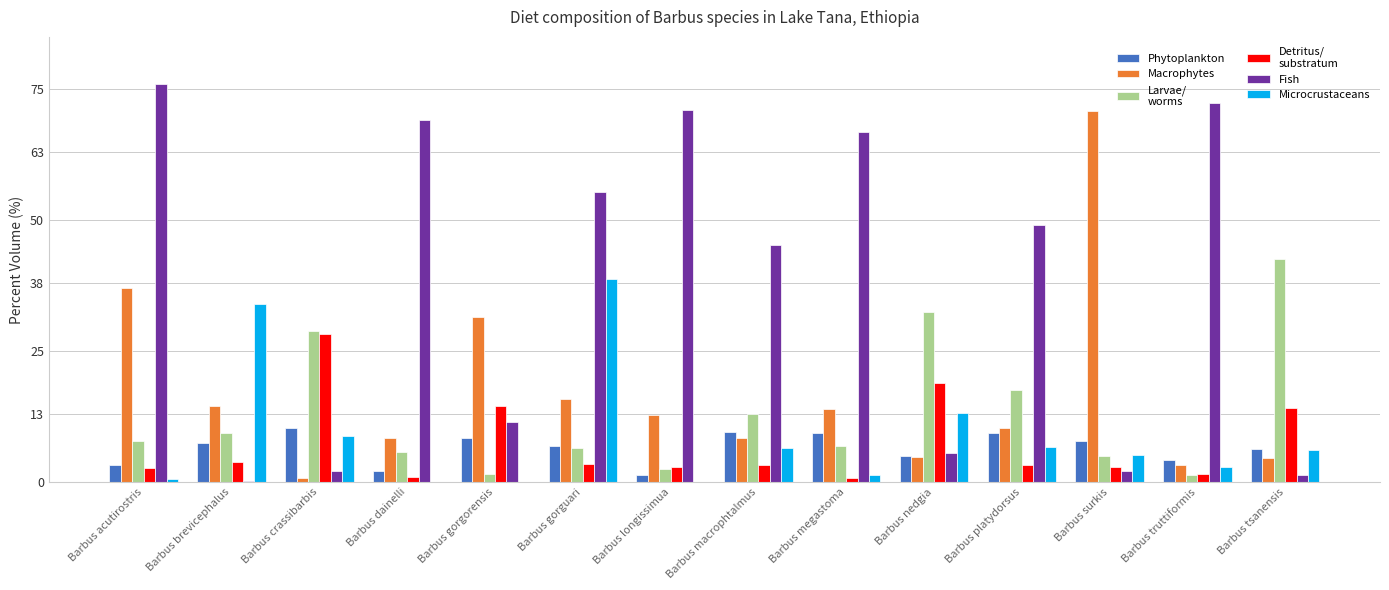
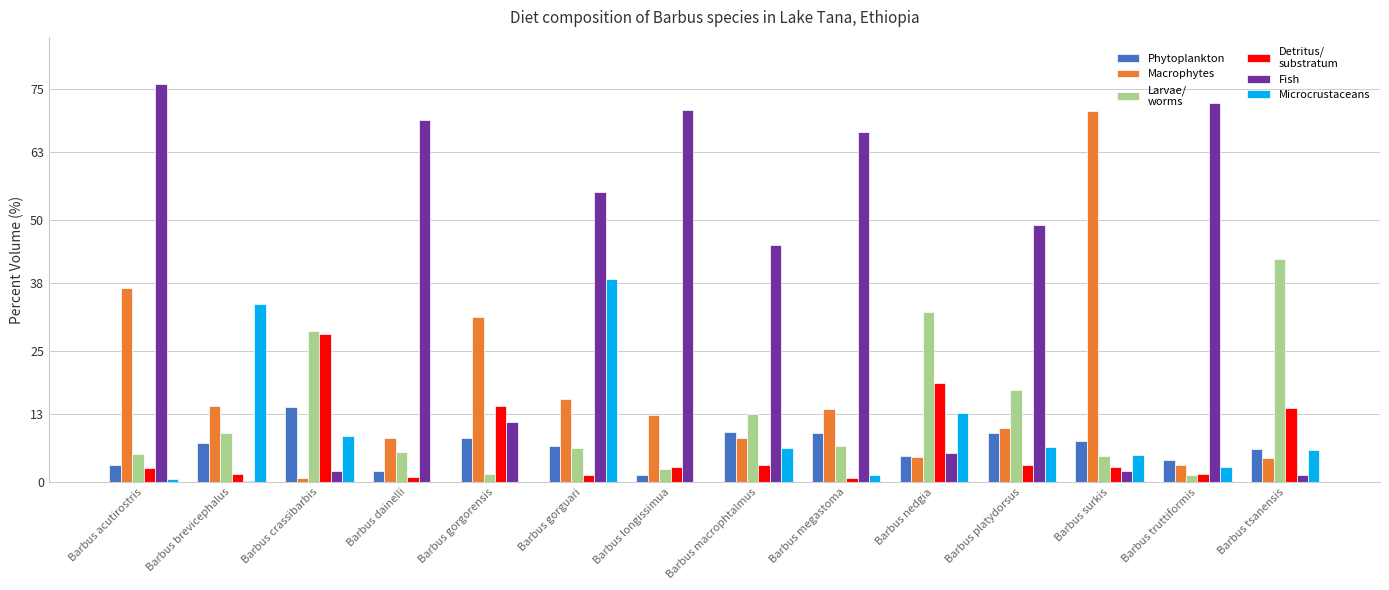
Larvae/ worms, Barbus acutirostris: 8 -> 5
Detritus/ substratum, Barbus brevicephalus: 4 -> 2
Phytoplankton, Barbus crassibarbis: 10 -> 14
Detritus/ substratum, Barbus gorguari: 3 -> 1
